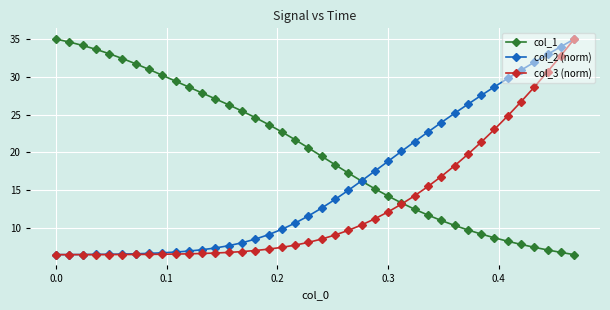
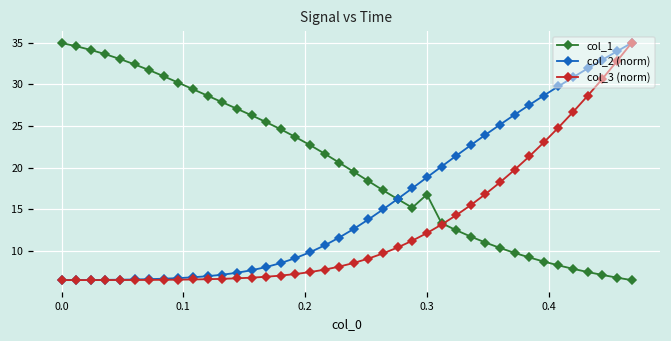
col_1, 0.3: 14 -> 17
